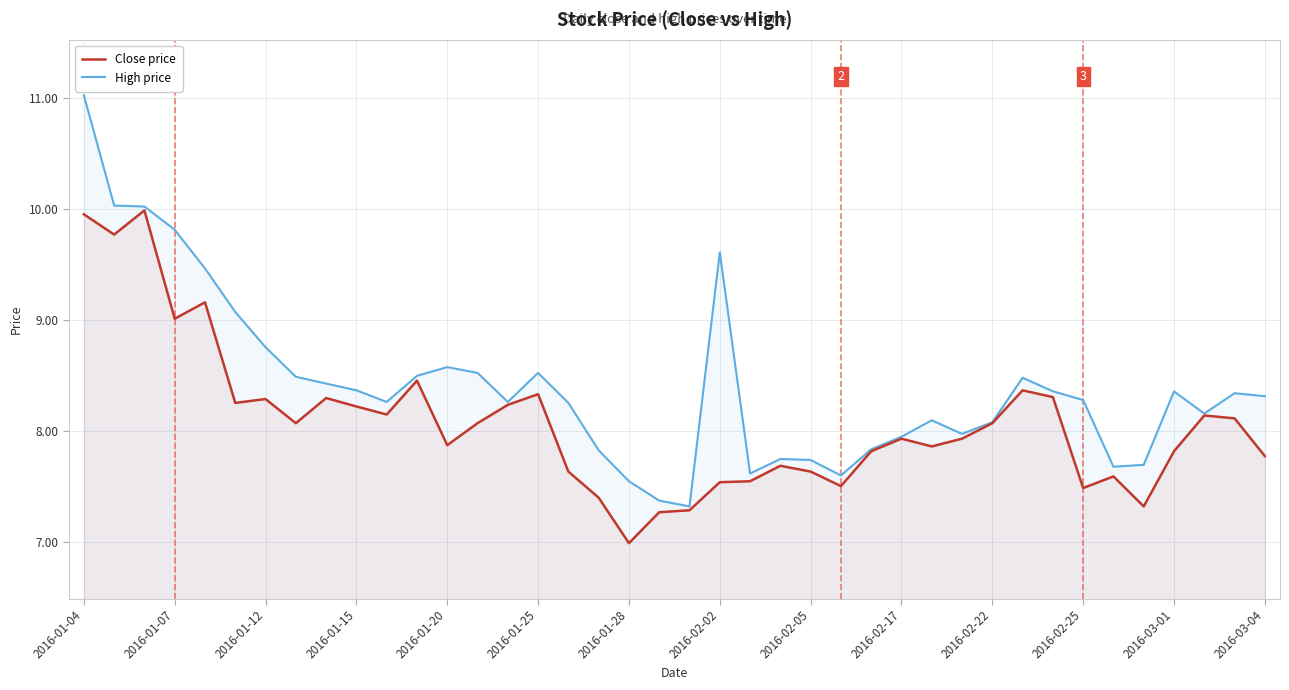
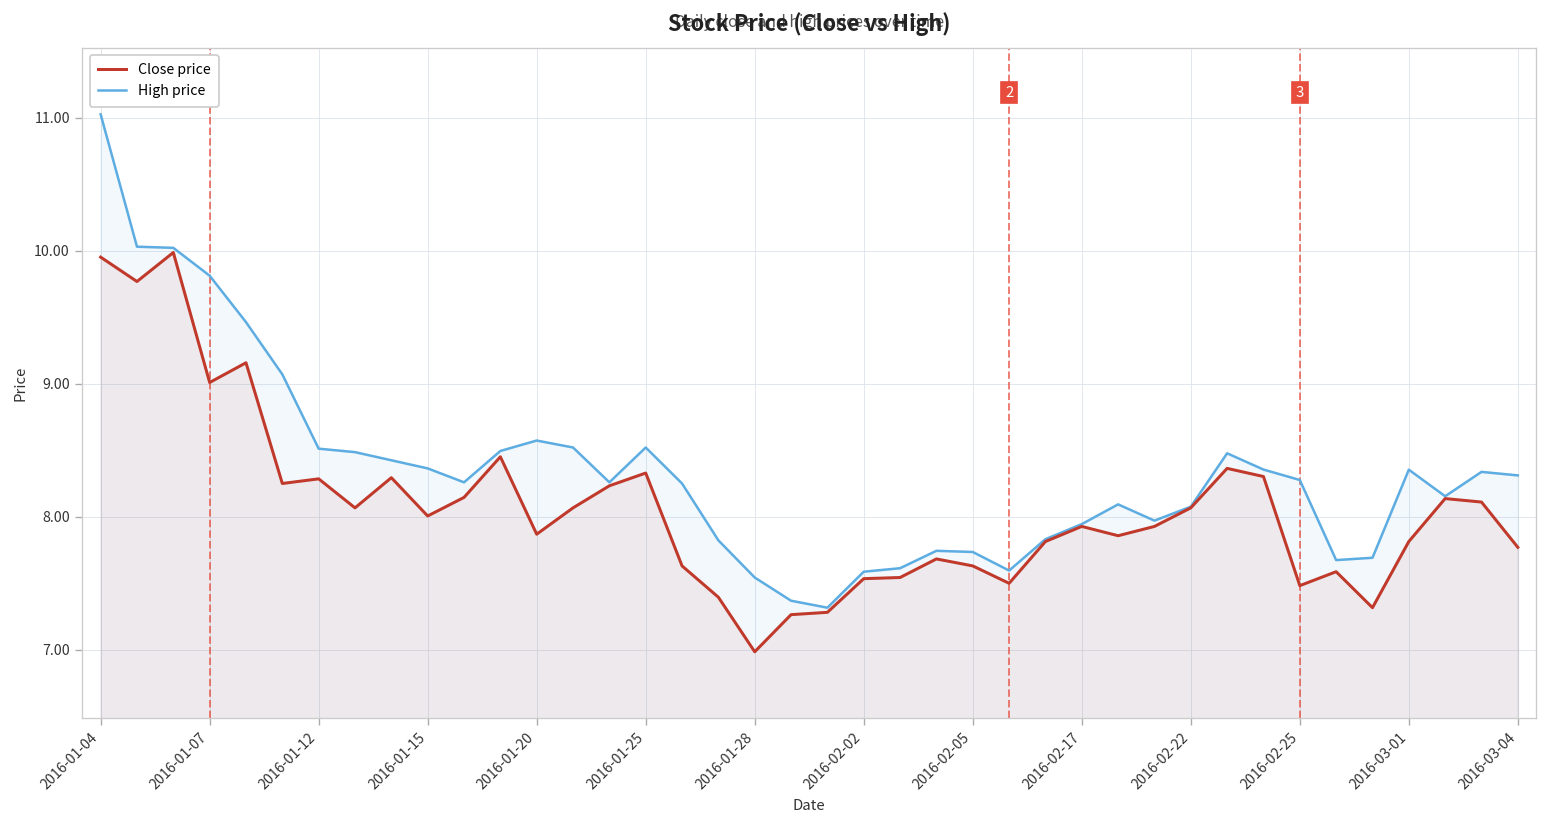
High price, 2016-01-12: 8.75 -> 8.51
Close price, 2016-01-15: 8.22 -> 8.01
High price, 2016-02-02: 9.61 -> 7.59
